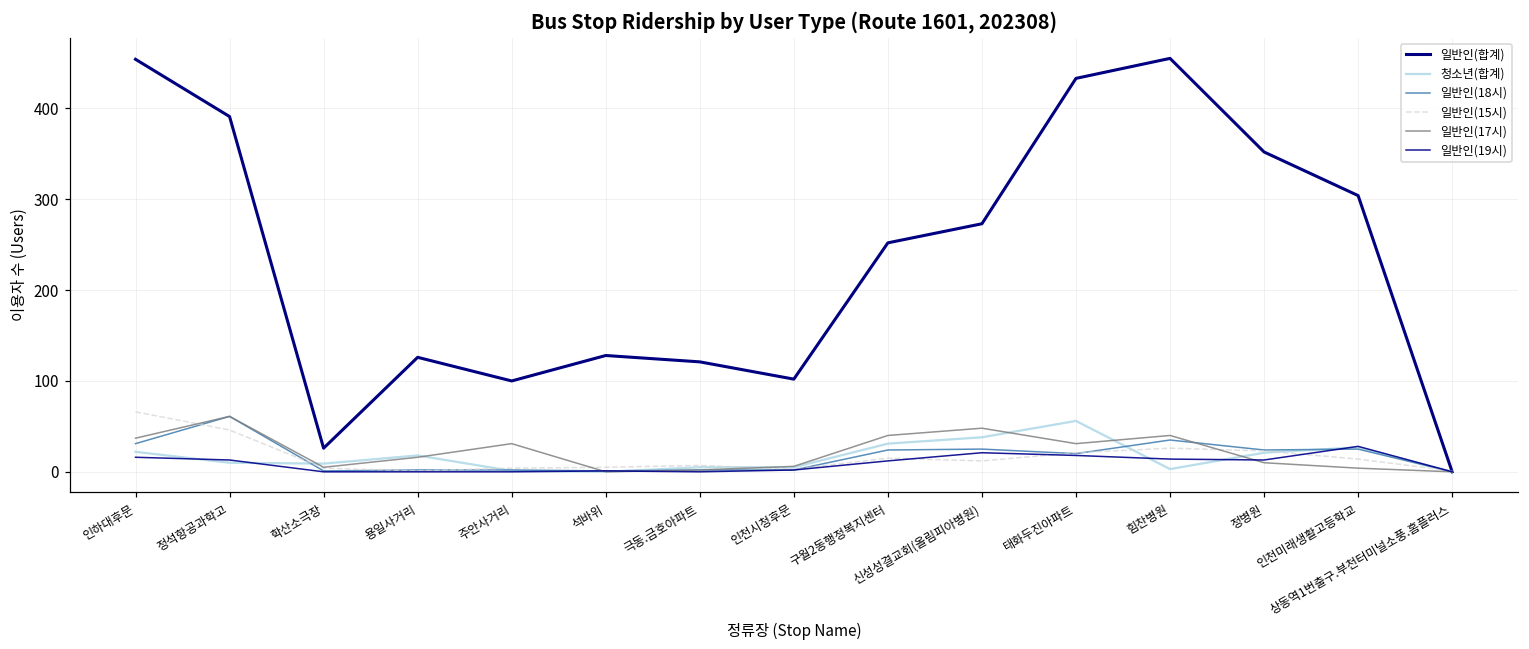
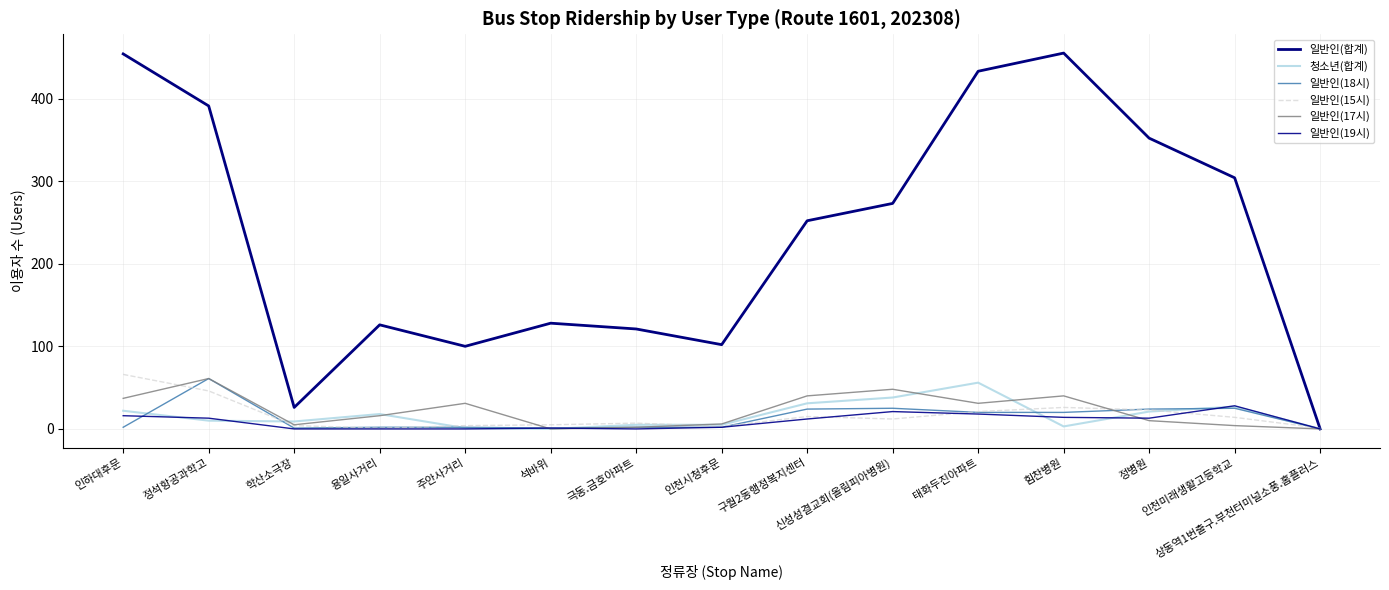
일반인(18시), 인하대후문: 30 -> 0
일반인(18시), 힘찬병원: 40 -> 20
